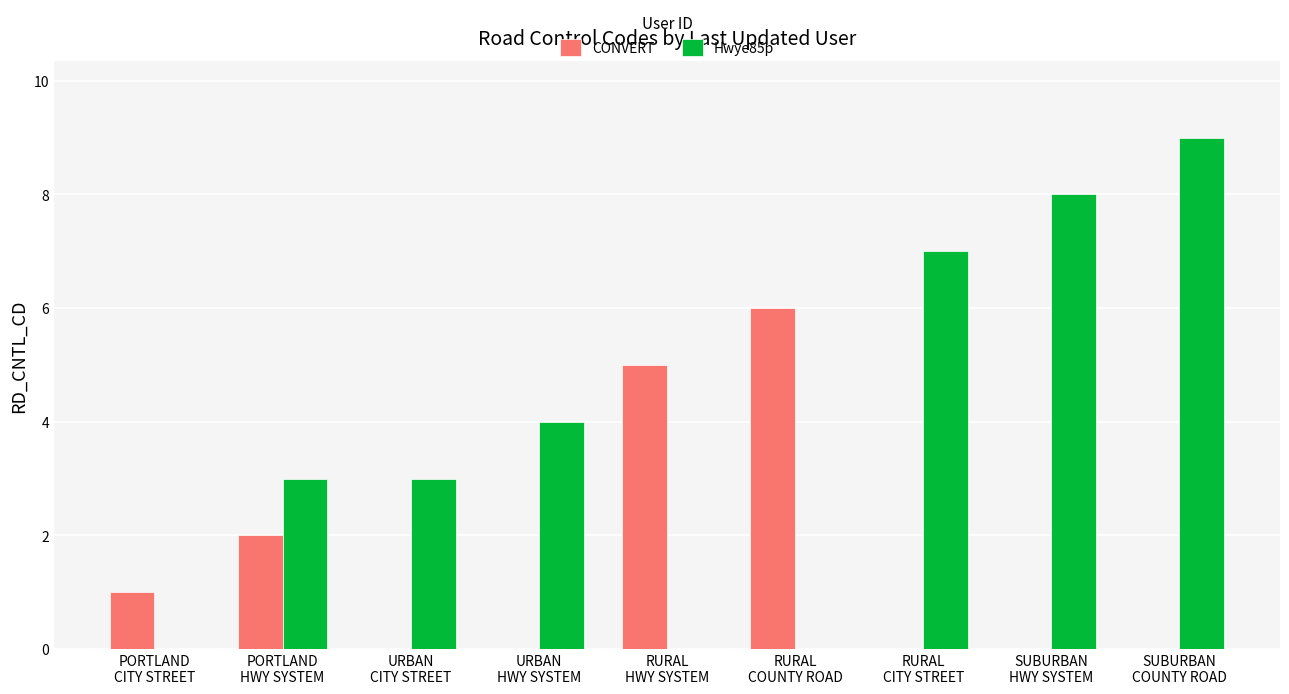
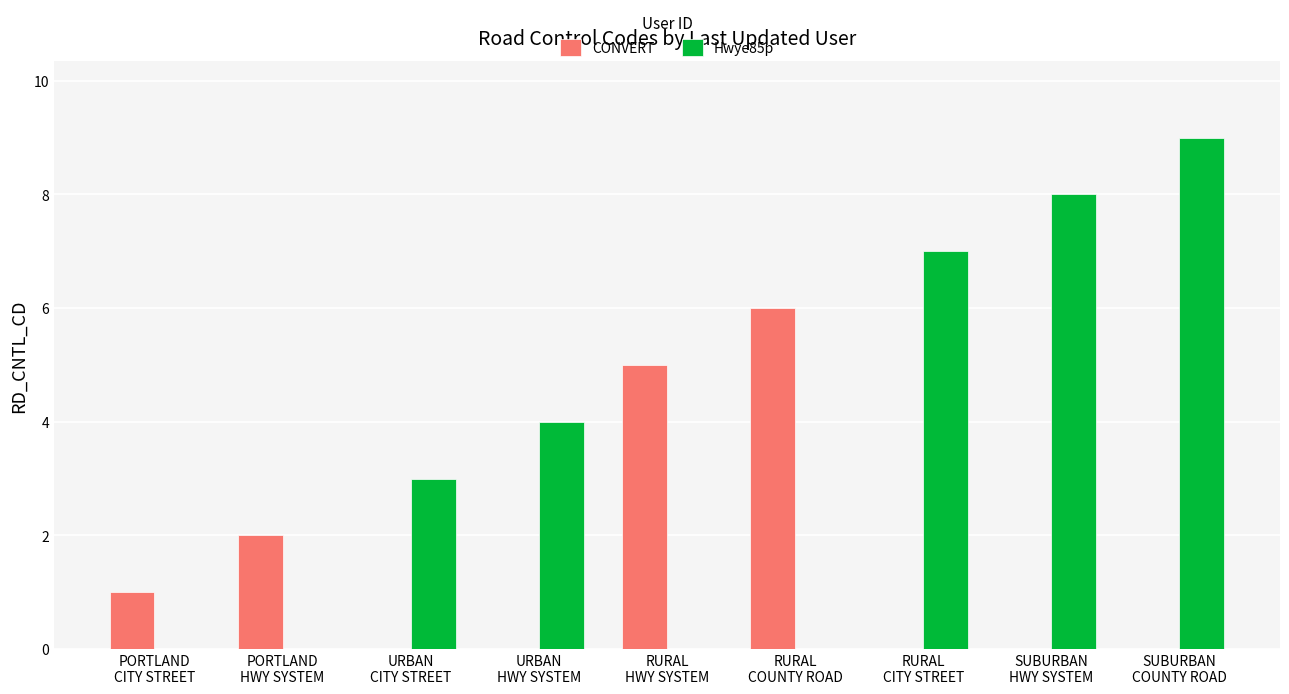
Hwye85p, PORTLAND HWY SYSTEM: 3 -> 0
